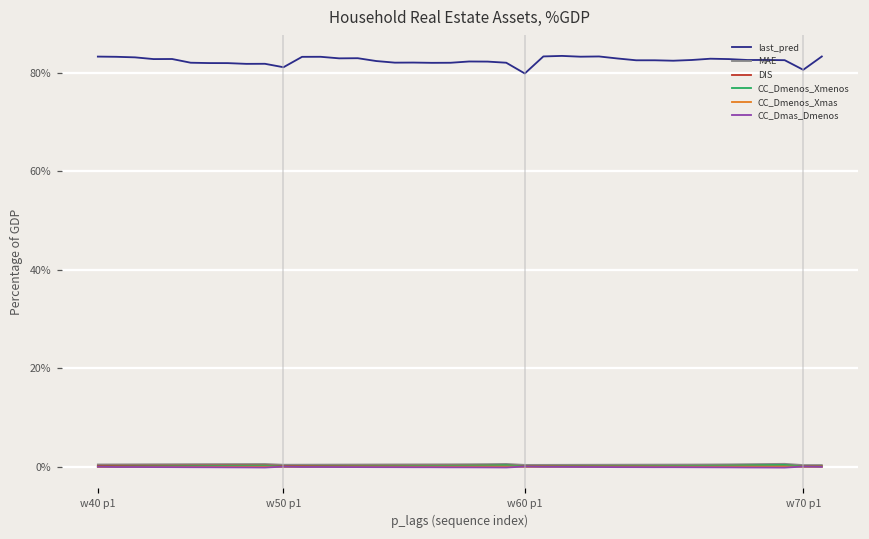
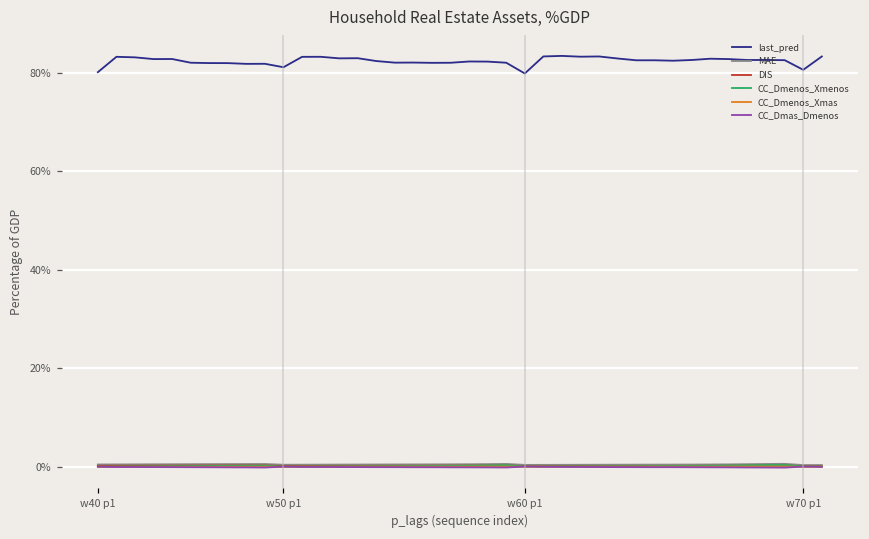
last_pred, w40 p1: 83% -> 80%
